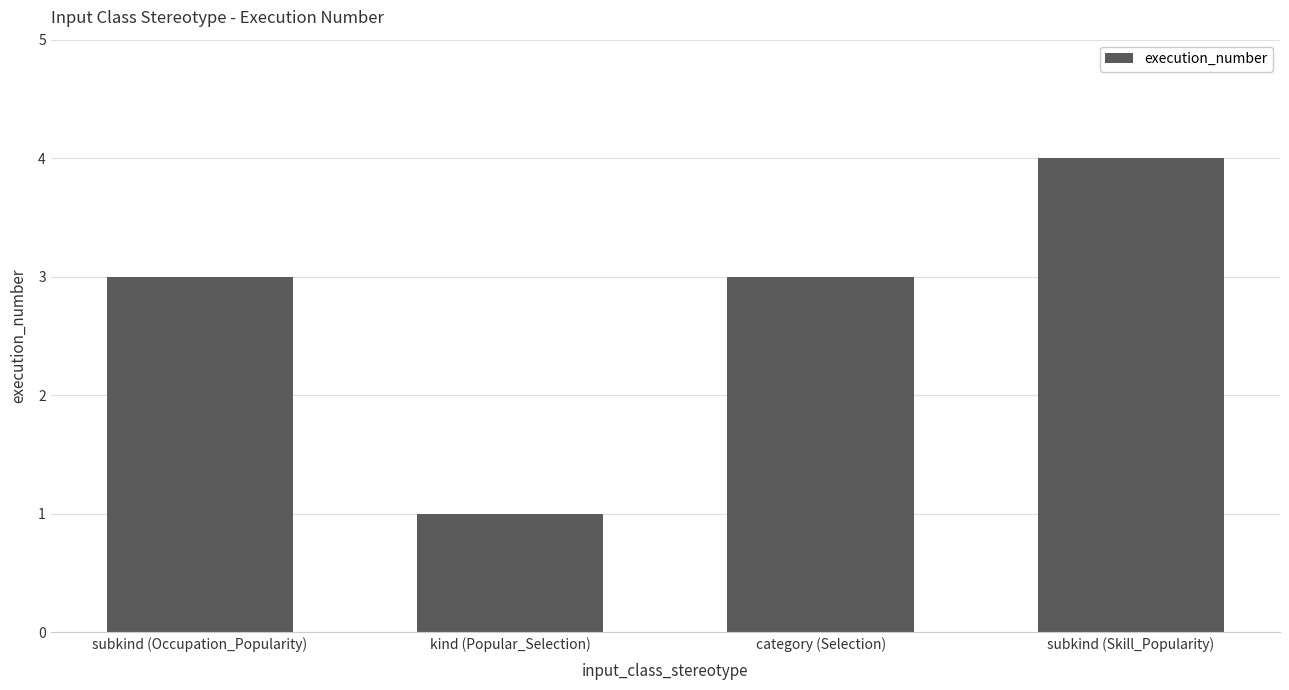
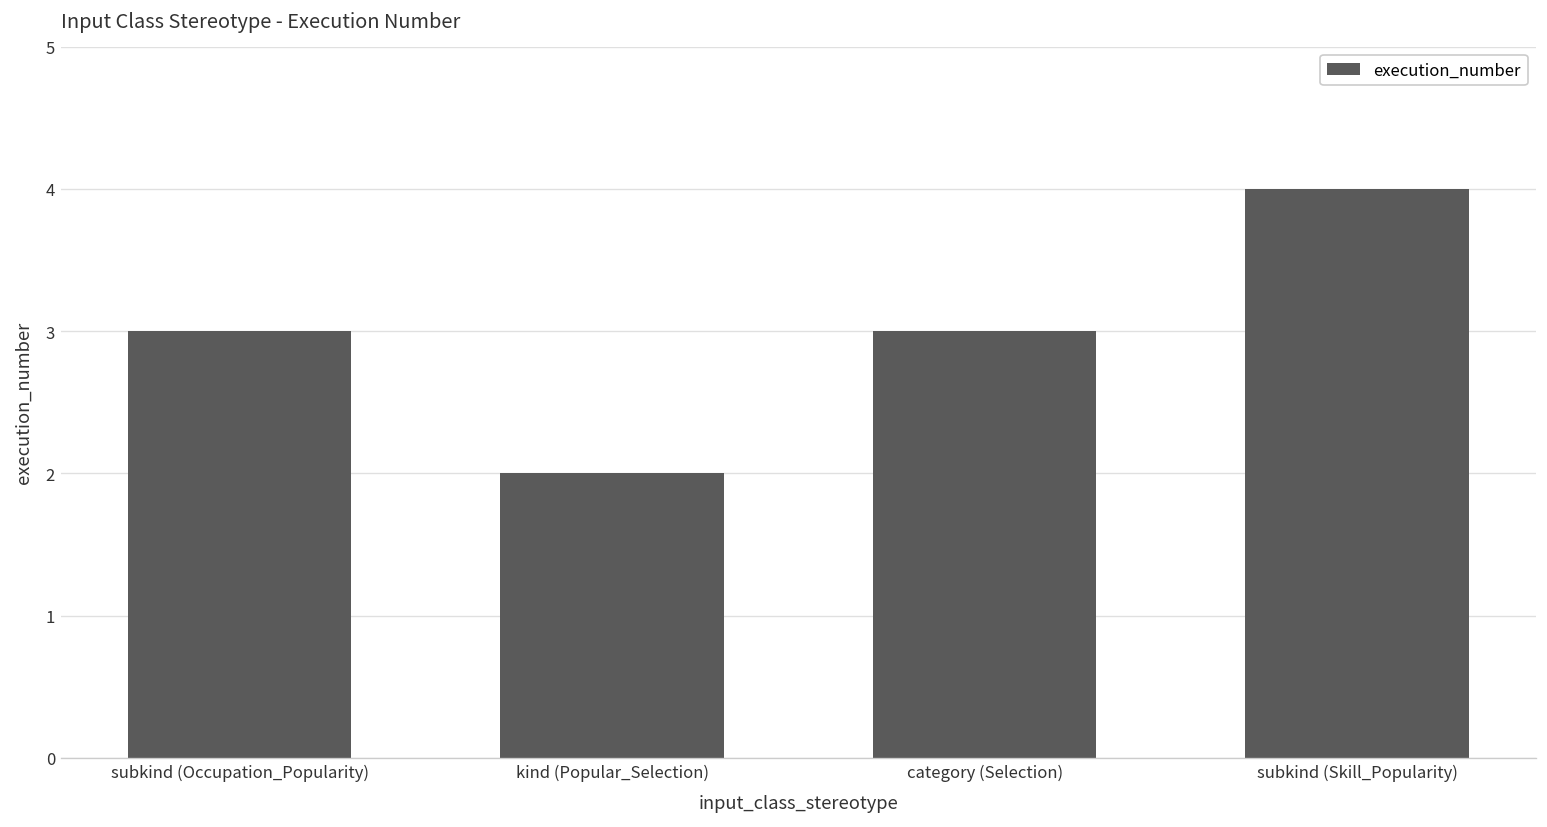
kind (Popular_Selection): 1 -> 2
